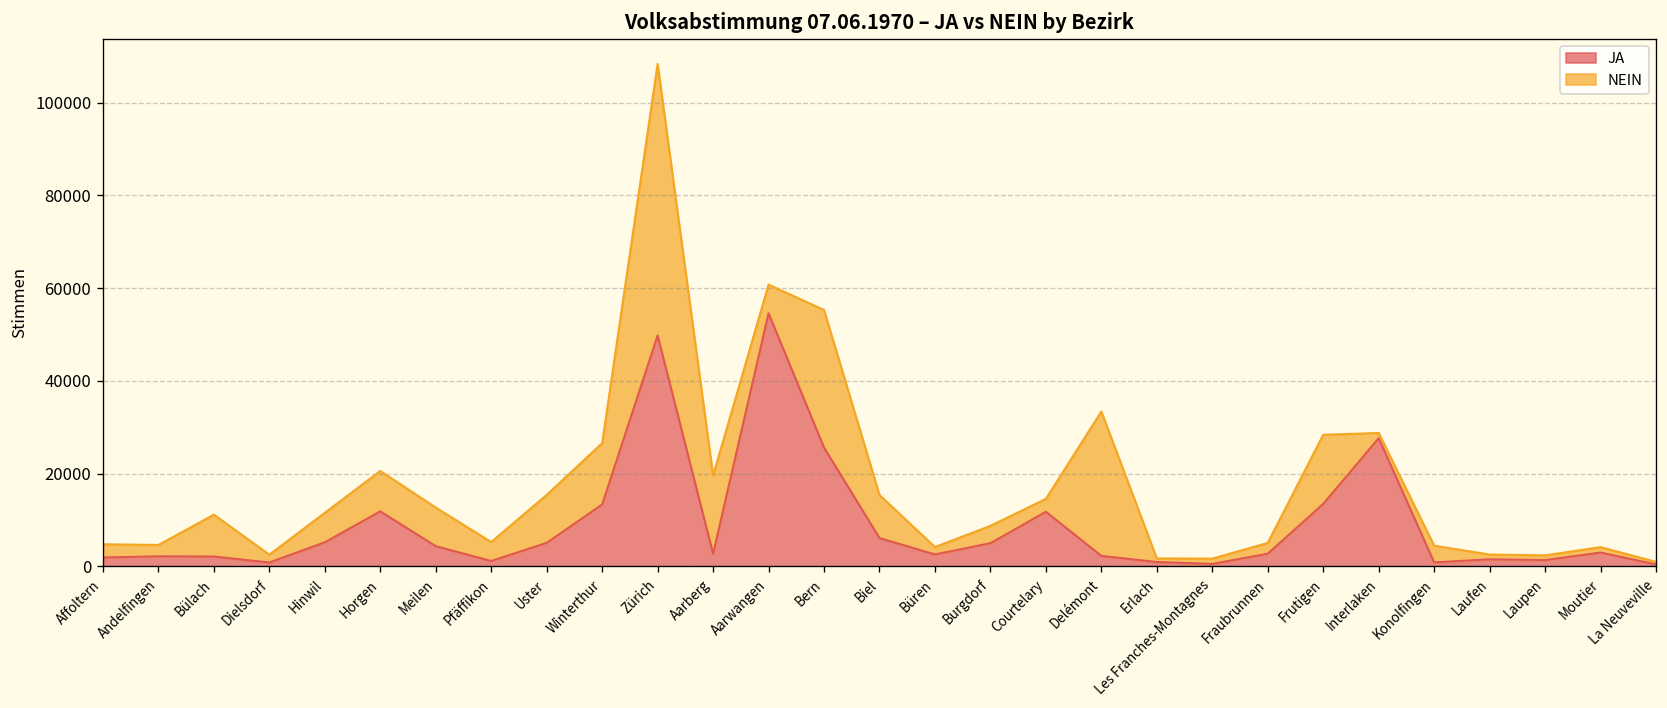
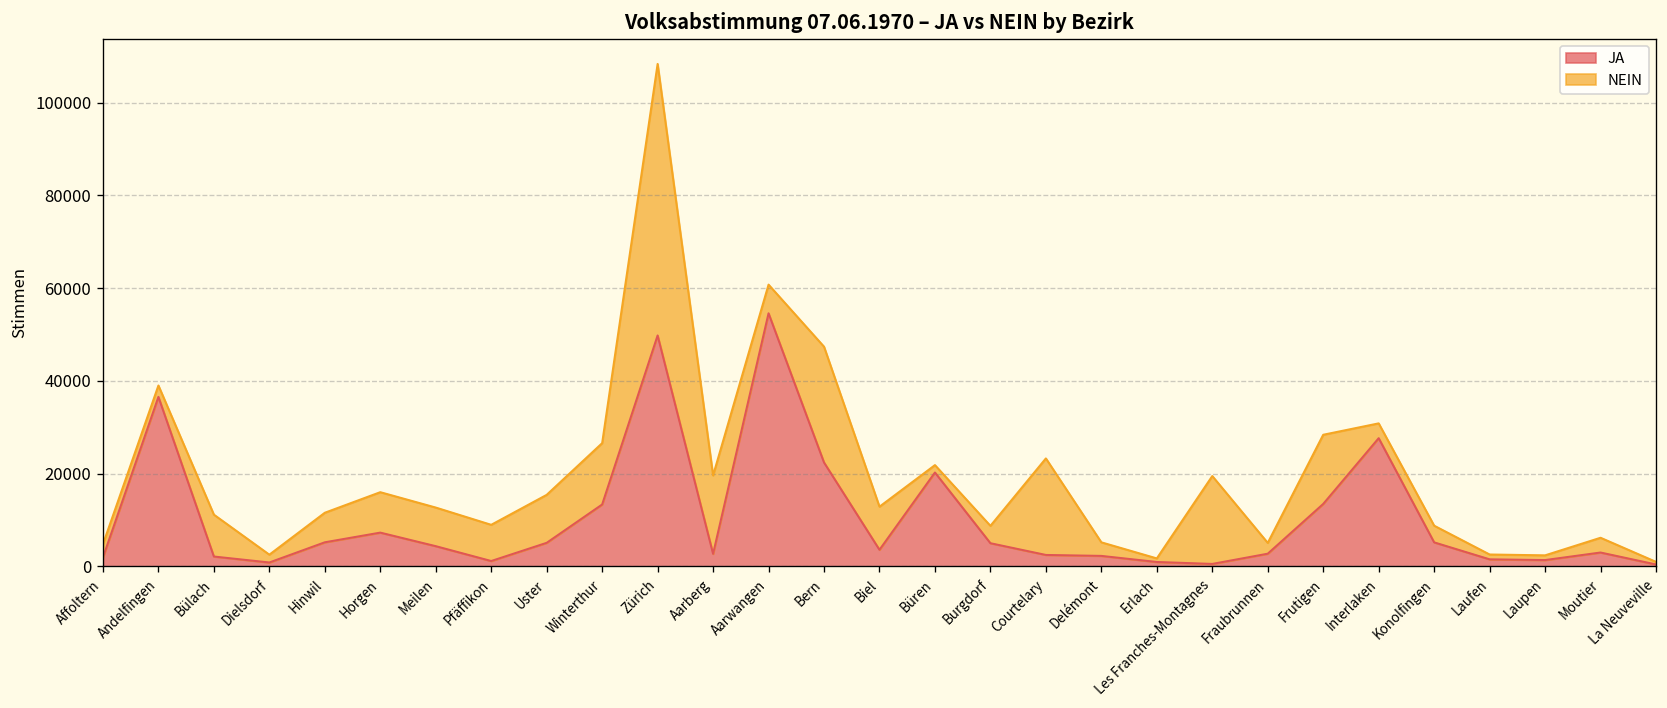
JA, Andelfingen: 2000 -> 37000
JA, Horgen: 12000 -> 7000
NEIN, Pfäffikon: 4000 -> 8000
JA, Bern: 26000 -> 22000
NEIN, Bern: 30000 -> 25000
JA, Biel: 6000 -> 4000
JA, Büren: 3000 -> 20000
JA, Courtelary: 12000 -> 2000
NEIN, Courtelary: 3000 -> 21000
NEIN, Delémont: 31000 -> 3000
NEIN, Les Franches-Montagnes: 1000 -> 19000
NEIN, Interlaken: 1000 -> 3000
JA, Konolfingen: 1000 -> 5000
NEIN, Moutier: 1000 -> 3000
